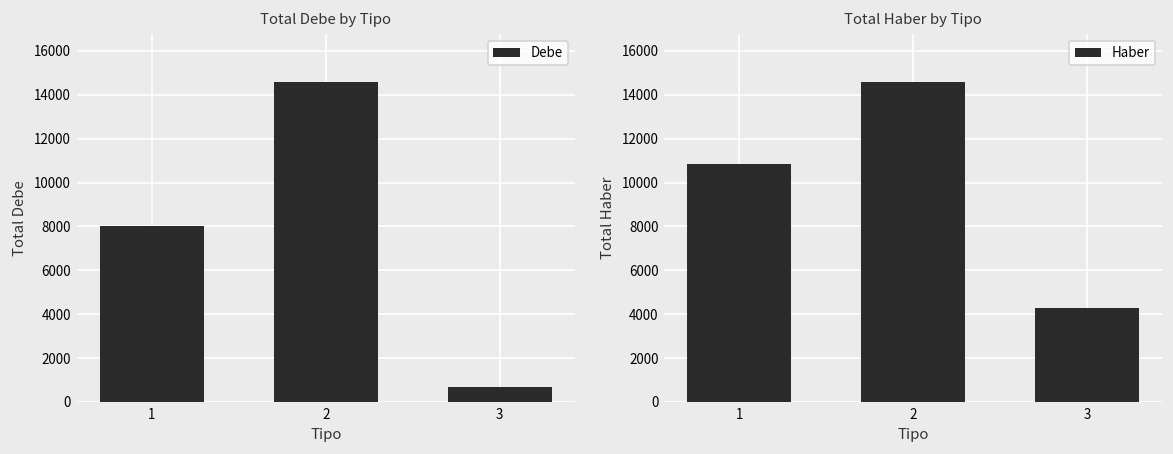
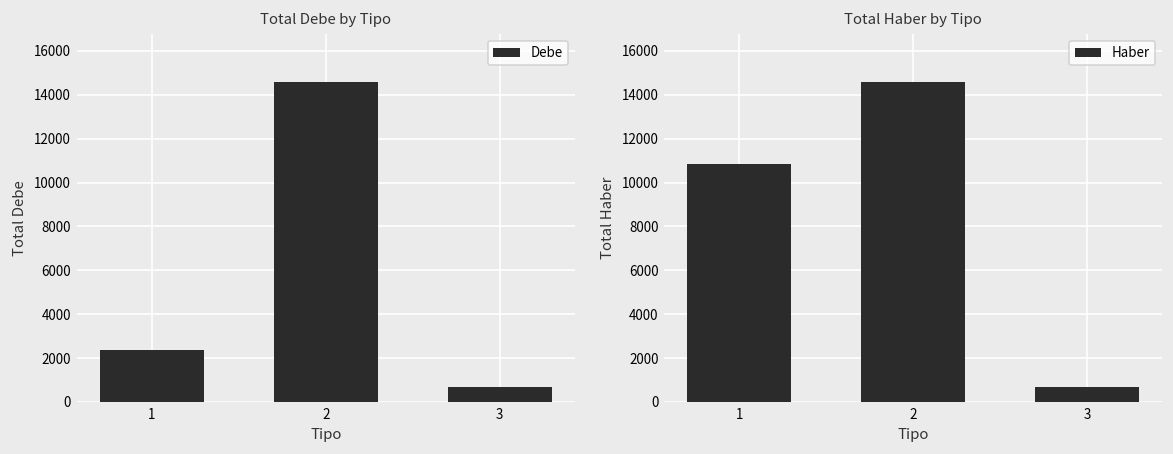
Total Debe by Tipo, 1: 8000 -> 2300
Total Haber by Tipo, 3: 4300 -> 700
